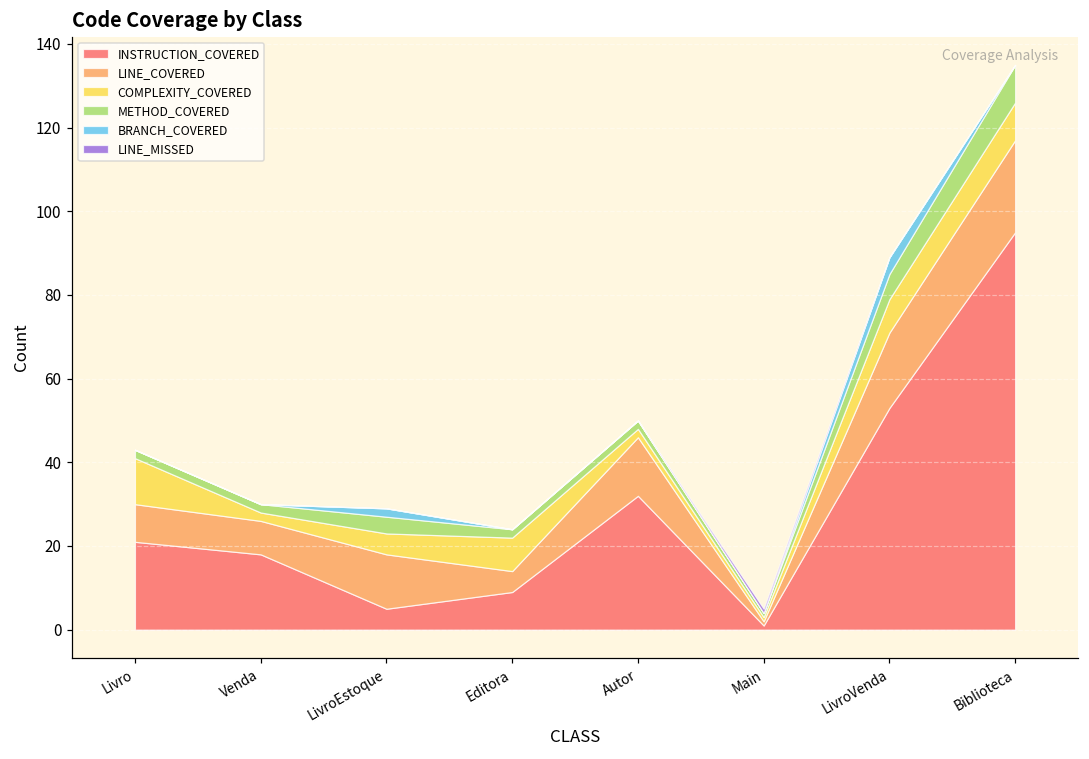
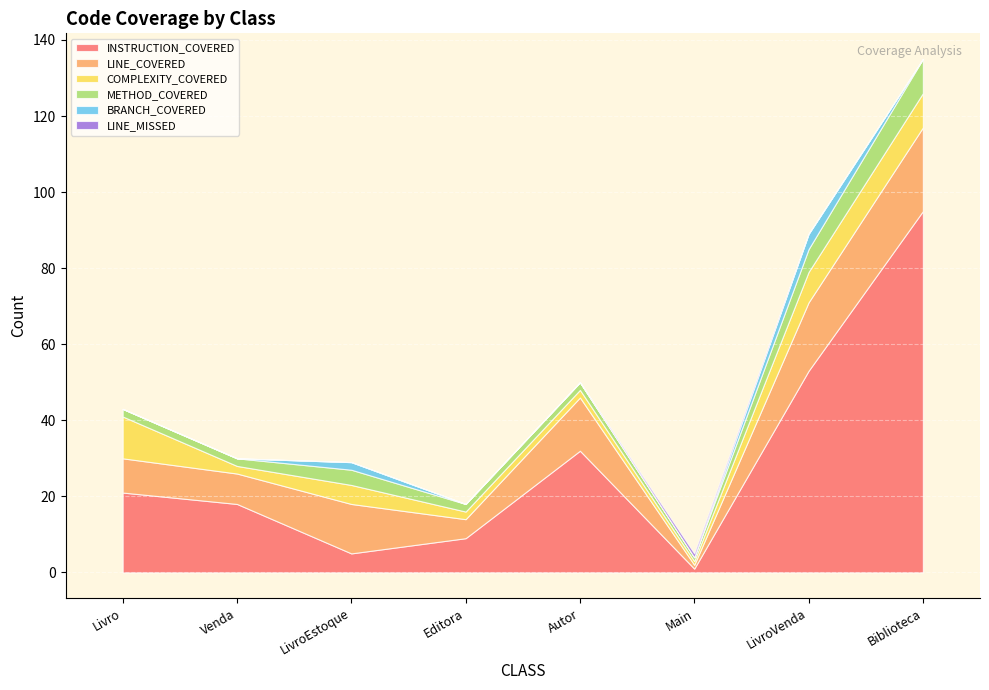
COMPLEXITY_COVERED, Editora: 8 -> 2
